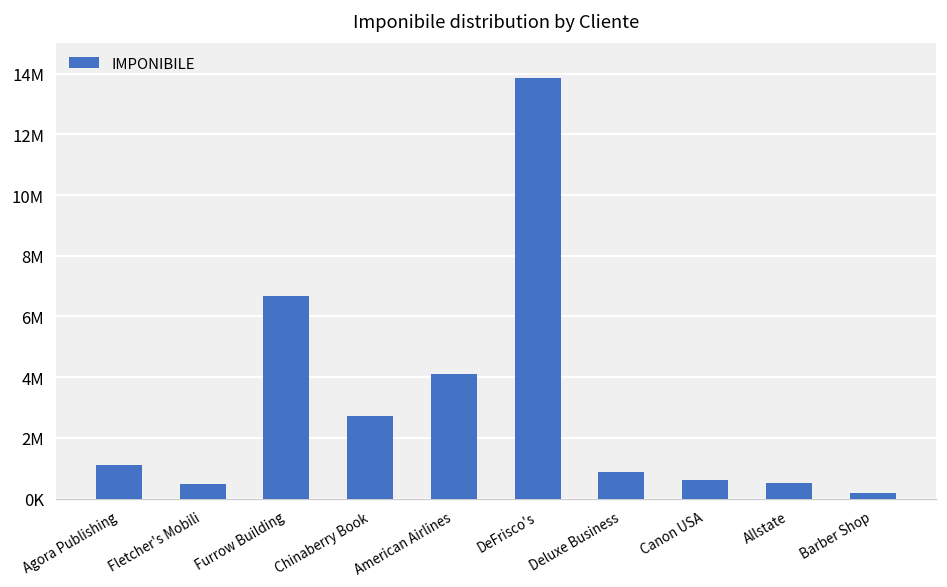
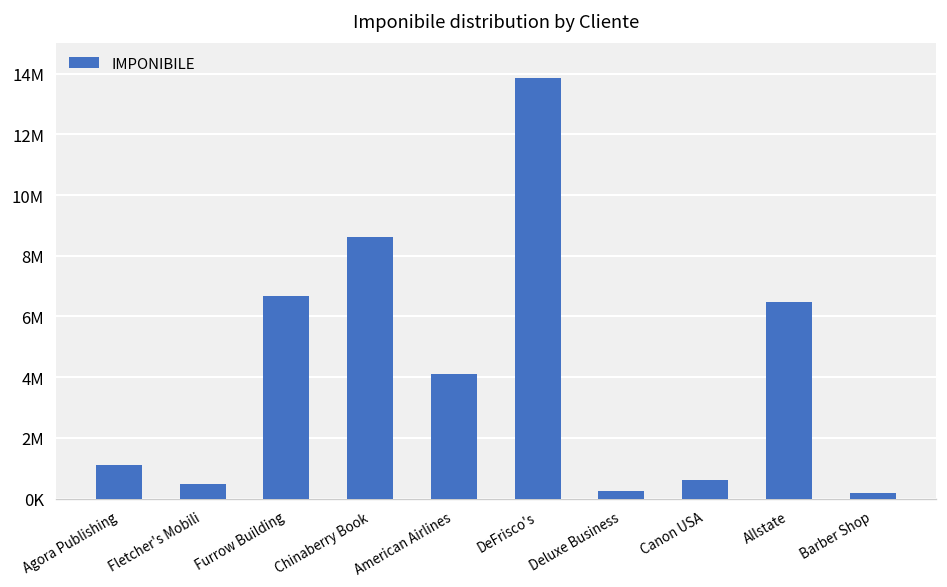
Chinaberry Book: 2700000 -> 8600000
Deluxe Business: 900000 -> 200000
Allstate: 500000 -> 6500000
